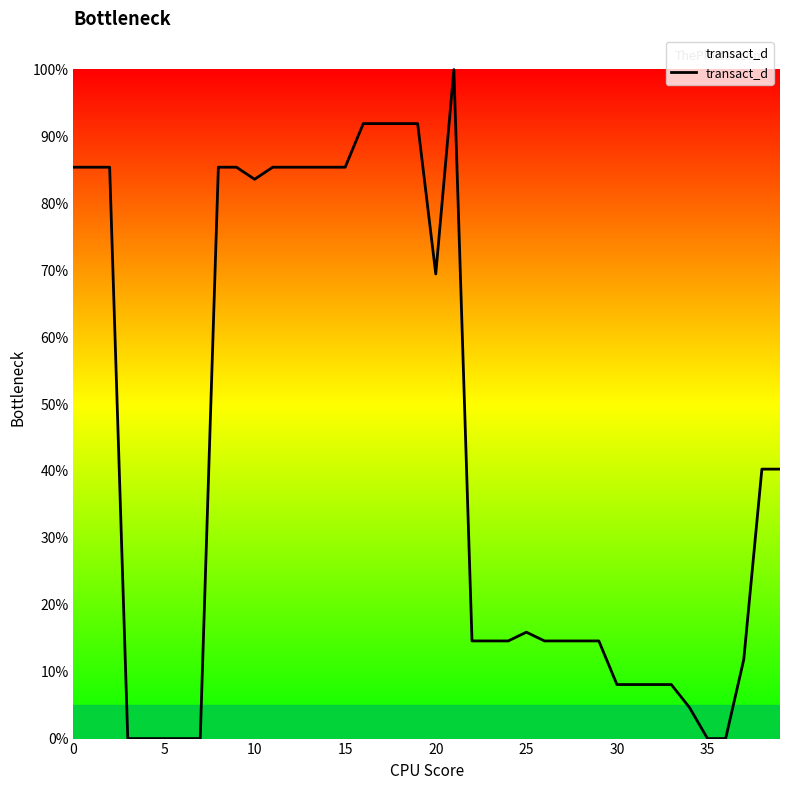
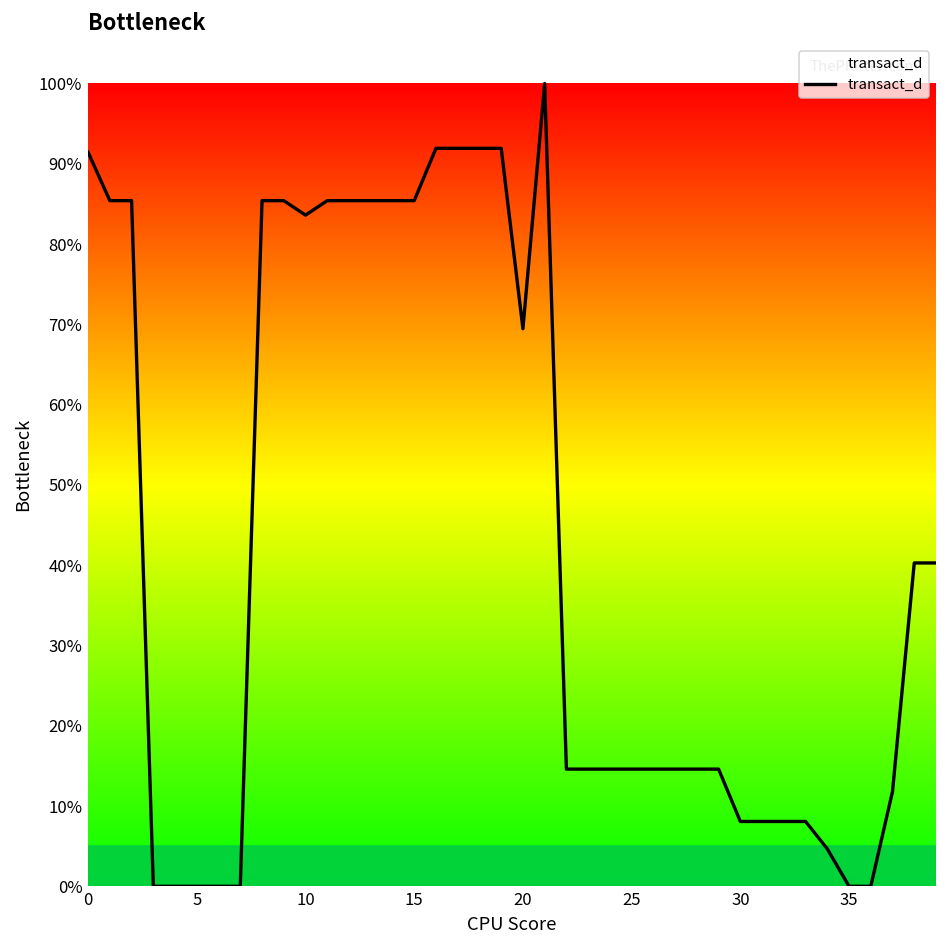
0: 85% -> 91%
25: 16% -> 15%
